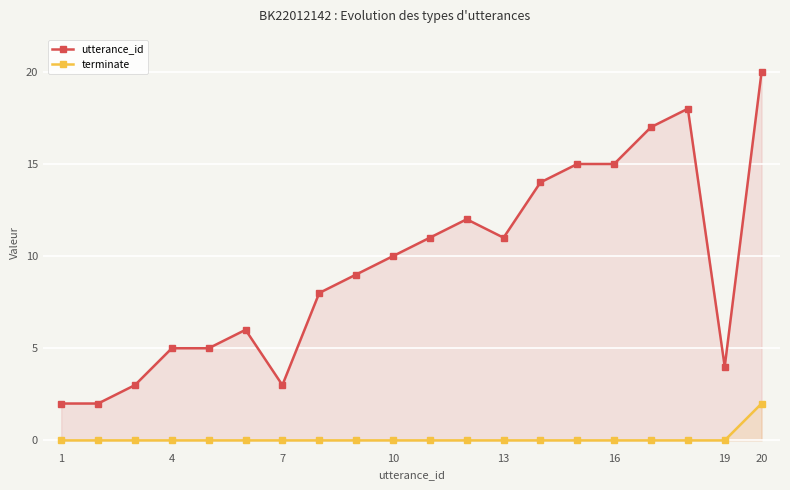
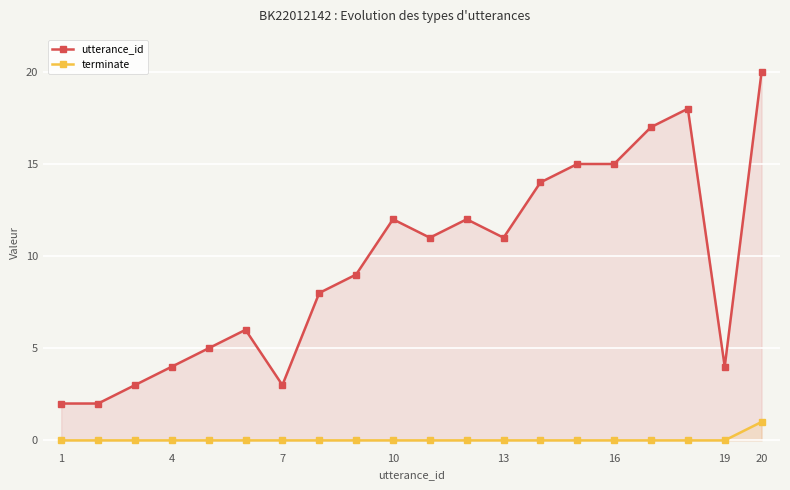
utterance_id, 4: 5 -> 4
utterance_id, 10: 10 -> 12
terminate, 20: 2 -> 1
